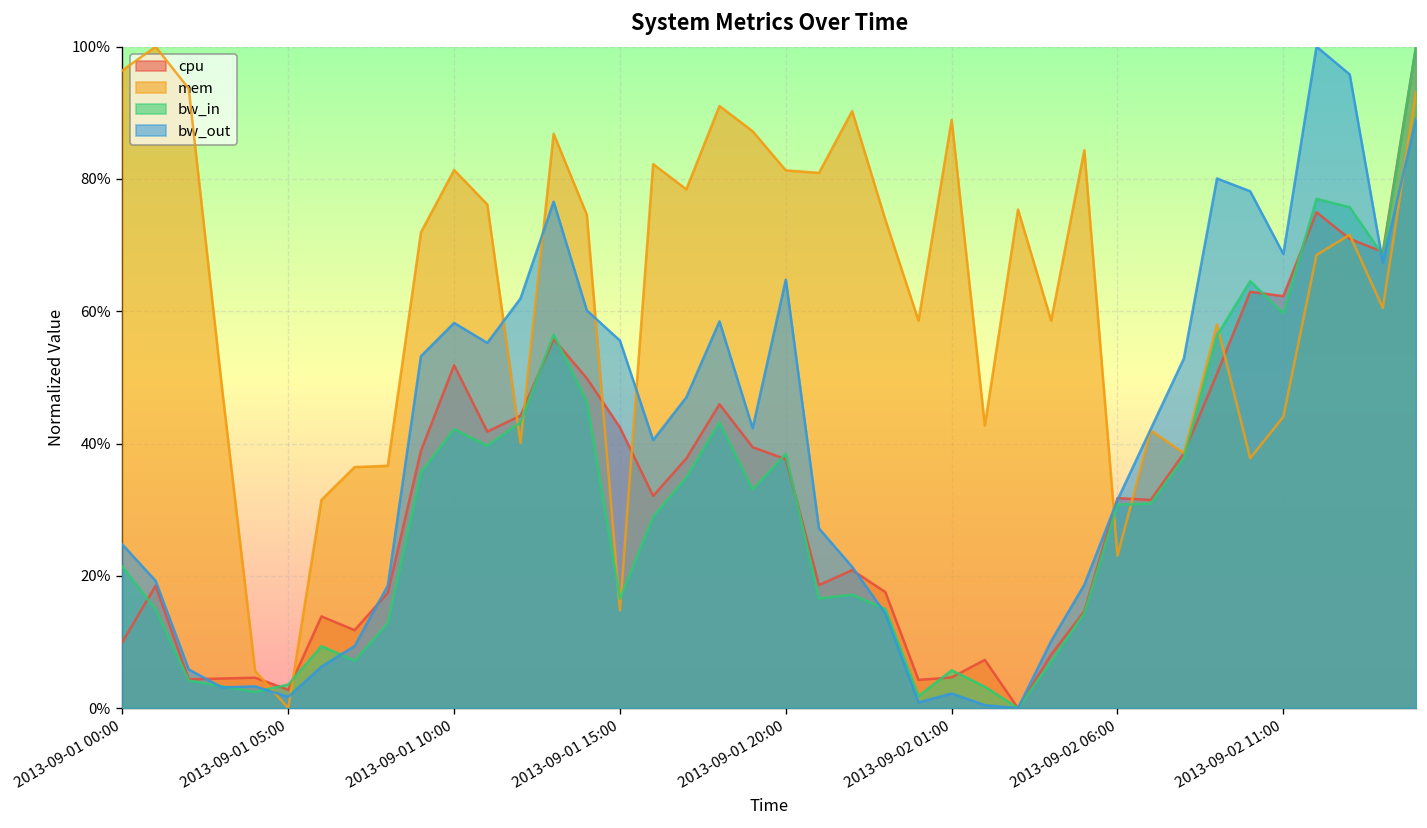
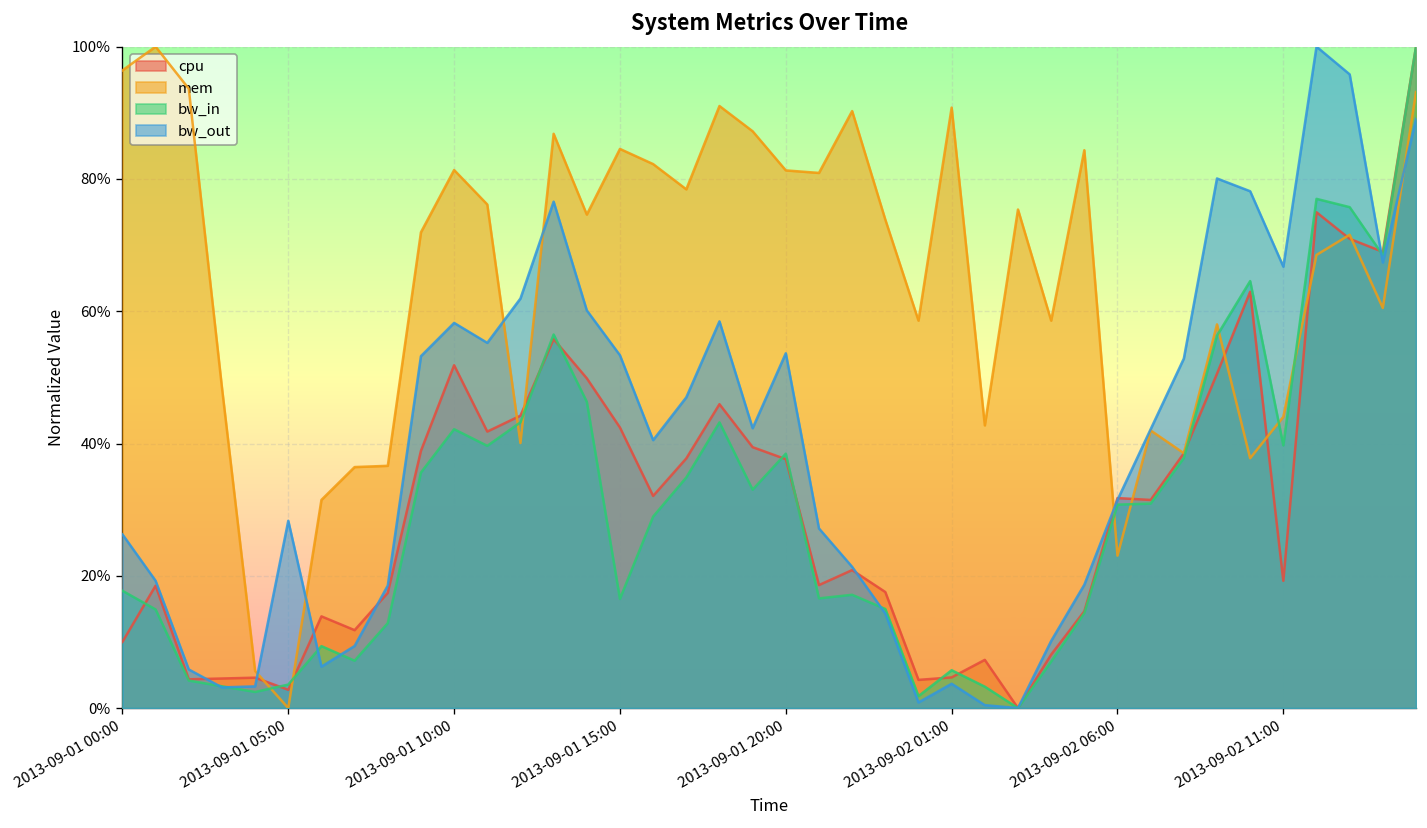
bw_in, 2013-09-01 00:00: 21% -> 18%
bw_out, 2013-09-01 00:00: 25% -> 26%
bw_out, 2013-09-01 05:00: 2% -> 28%
mem, 2013-09-01 15:00: 15% -> 85%
bw_out, 2013-09-01 15:00: 56% -> 53%
bw_out, 2013-09-01 20:00: 65% -> 54%
mem, 2013-09-02 01:00: 89% -> 91%
bw_out, 2013-09-02 01:00: 2% -> 4%
cpu, 2013-09-02 11:00: 62% -> 19%
bw_in, 2013-09-02 11:00: 60% -> 40%
bw_out, 2013-09-02 11:00: 69% -> 67%
